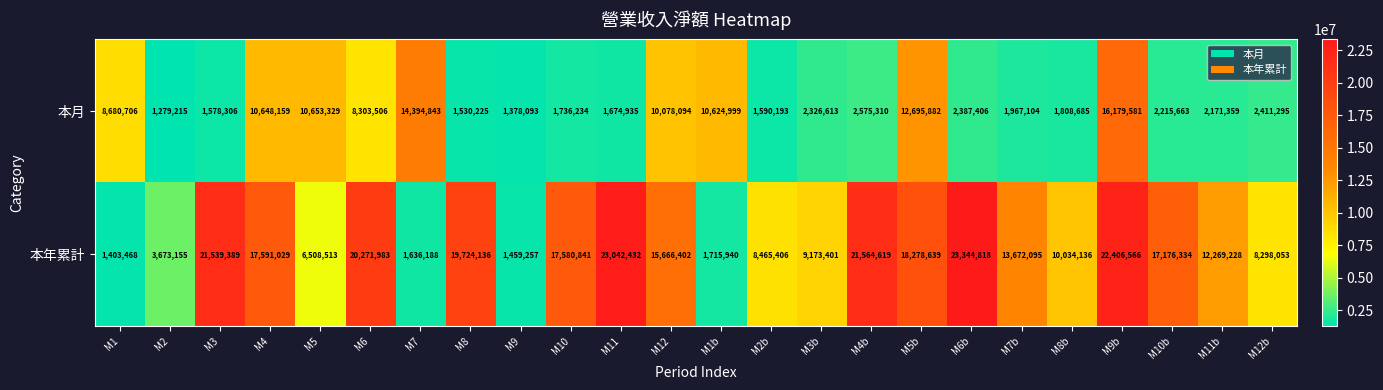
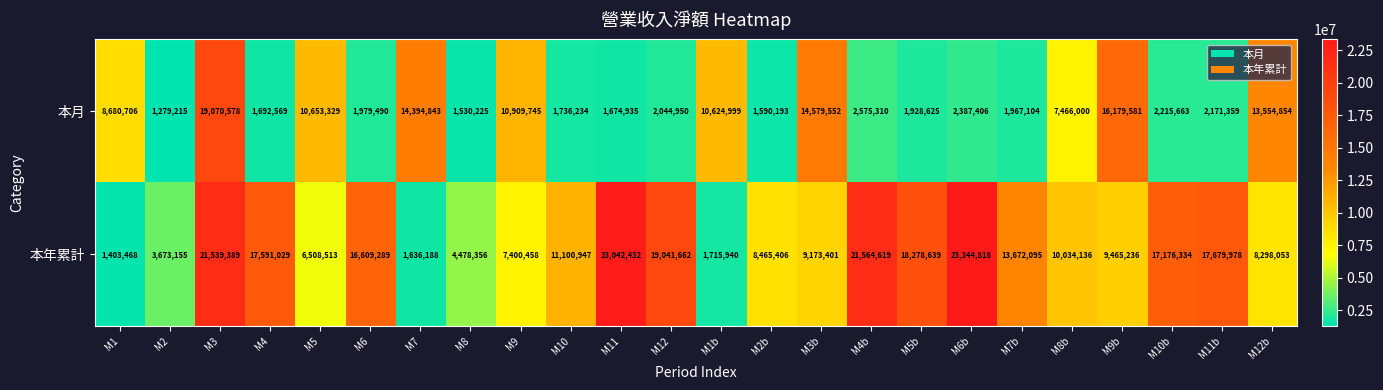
本月, M3: 1,578,306 -> 19,070,578
本月, M4: 10,648,159 -> 1,692,569
本月, M6: 8,303,506 -> 1,979,490
本月, M9: 1,378,093 -> 10,909,745
本月, M12: 10,078,094 -> 2,044,950
本月, M3b: 2,326,613 -> 14,579,552
本月, M5b: 12,695,882 -> 1,928,625
本月, M8b: 1,808,685 -> 7,466,000
本月, M12b: 2,411,295 -> 13,554,854
本年累計, M6: 20,271,983 -> 16,609,289
本年累計, M8: 19,724,136 -> 4,478,356
本年累計, M9: 1,459,257 -> 7,400,458
本年累計, M10: 17,580,841 -> 11,100,947
本年累計, M12: 15,666,402 -> 19,041,662
本年累計, M9b: 22,406,566 -> 9,465,236
本年累計, M11b: 12,269,228 -> 17,679,978
